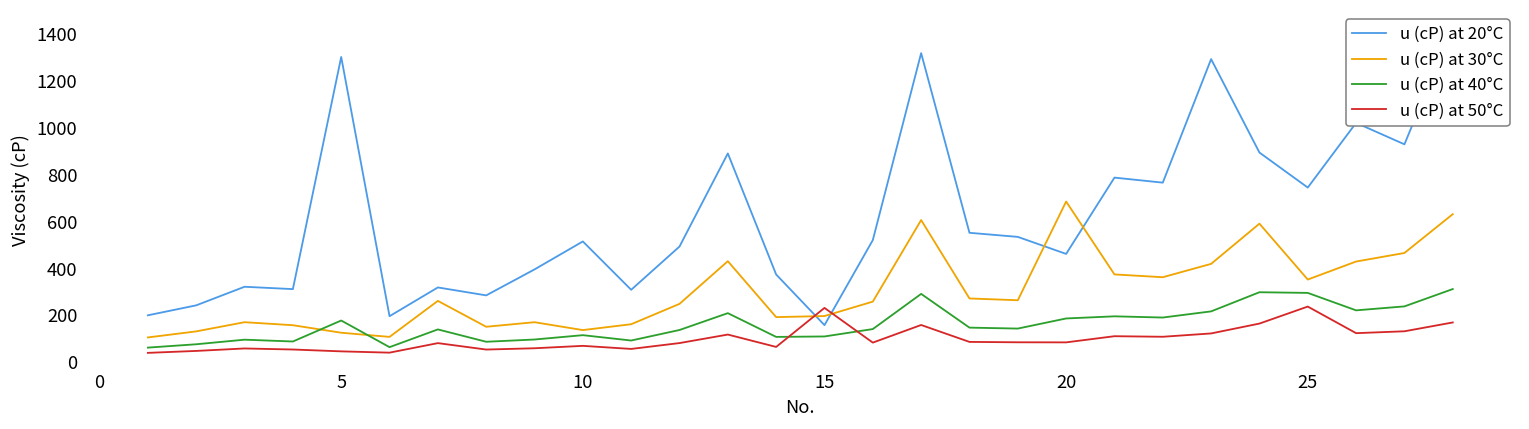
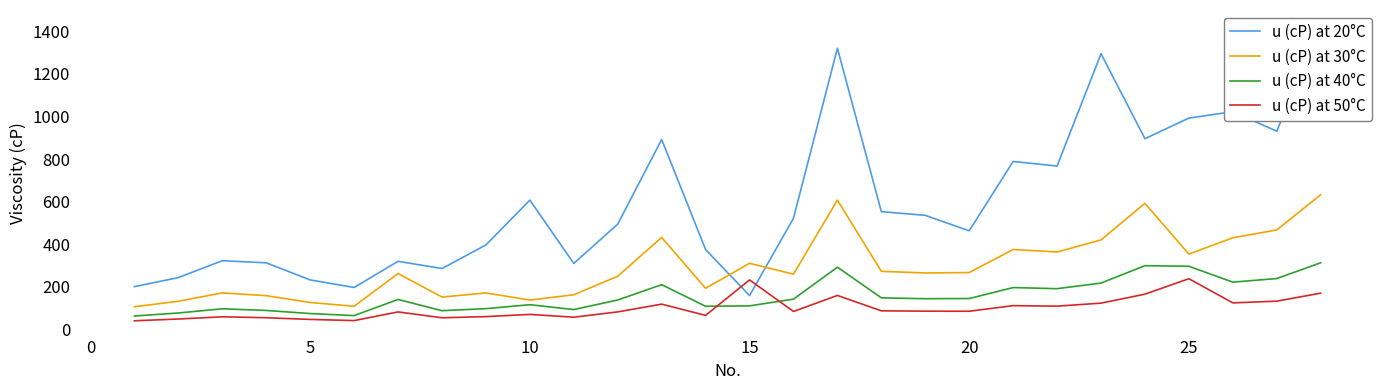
u (cP) at 20°C, 5: 1300 -> 230
u (cP) at 40°C, 5: 180 -> 70
u (cP) at 20°C, 10: 520 -> 610
u (cP) at 30°C, 15: 200 -> 310
u (cP) at 30°C, 20: 690 -> 270
u (cP) at 40°C, 20: 190 -> 140
u (cP) at 20°C, 25: 750 -> 990
